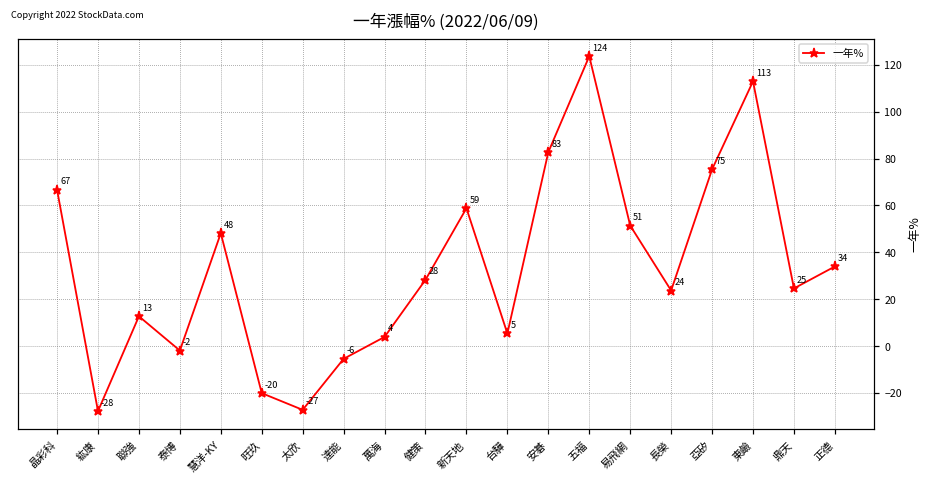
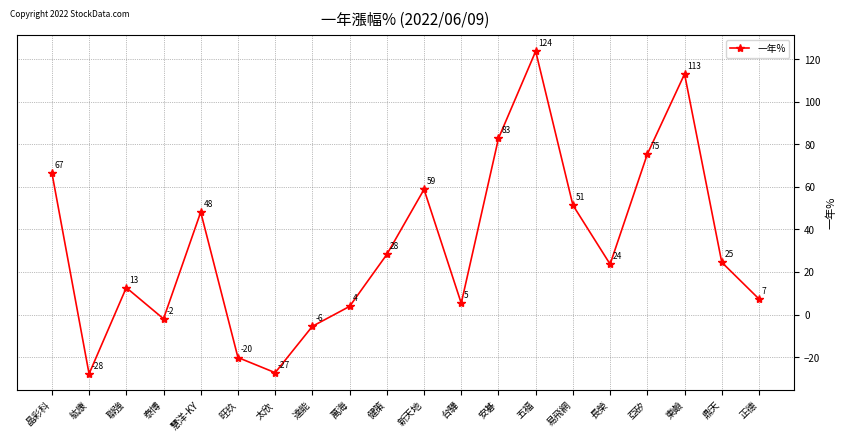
正德: 34 -> 7
